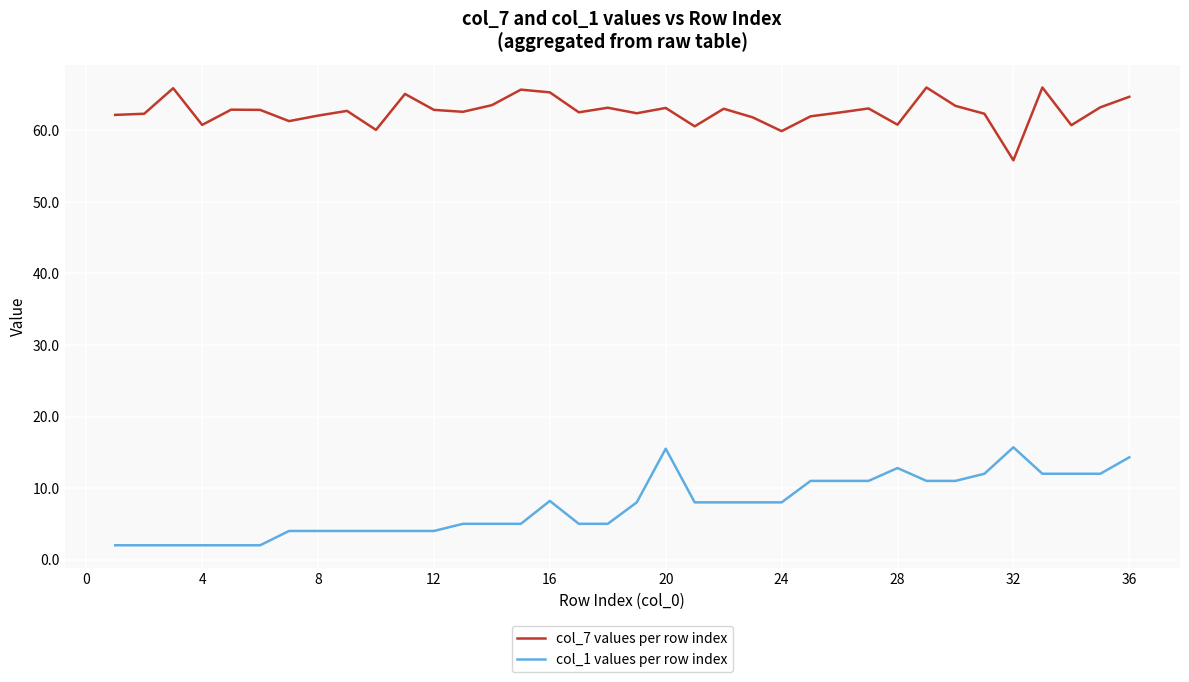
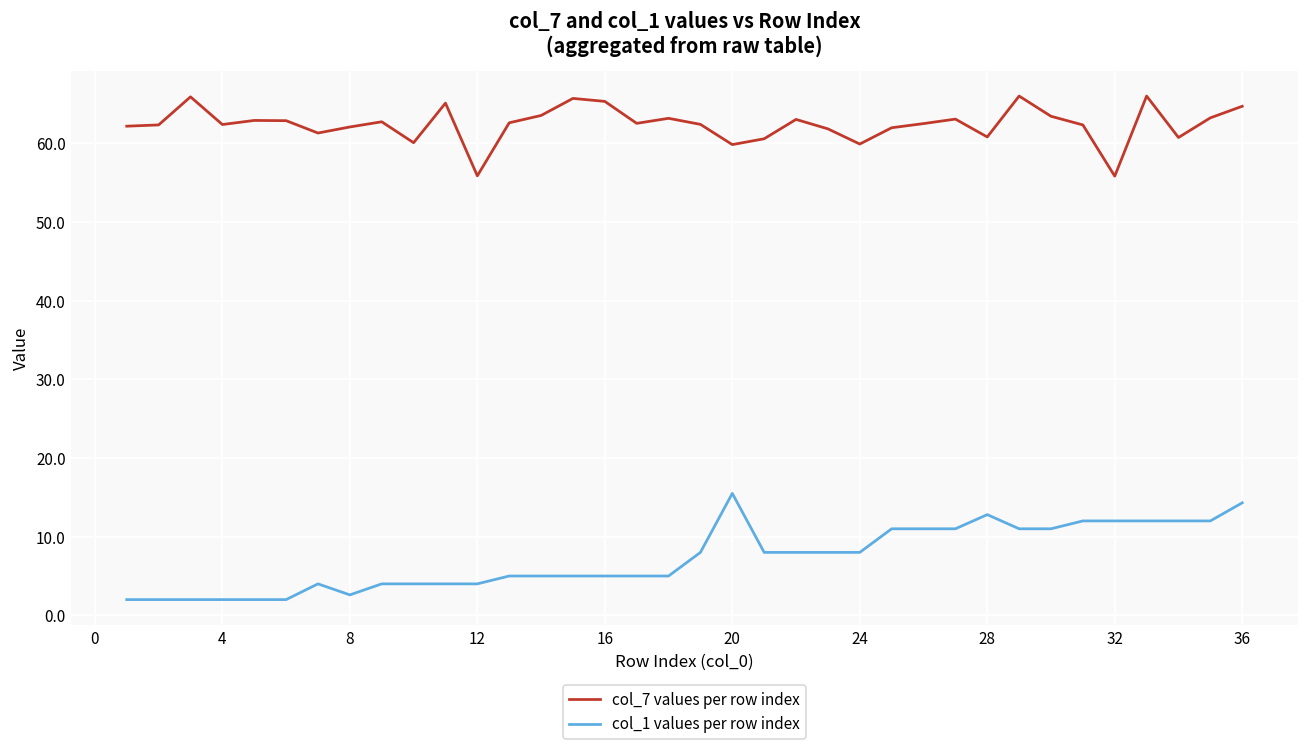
col_7 values per row index, 4: 61 -> 62
col_1 values per row index, 8: 4 -> 3
col_7 values per row index, 12: 63 -> 56
col_1 values per row index, 16: 8 -> 5
col_7 values per row index, 20: 63 -> 60
col_1 values per row index, 32: 16 -> 12
